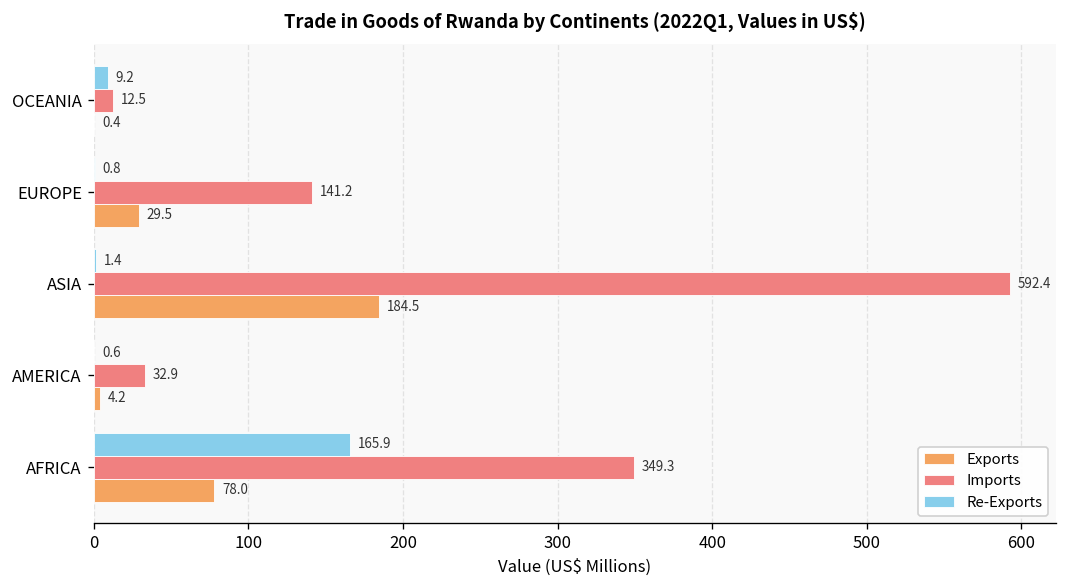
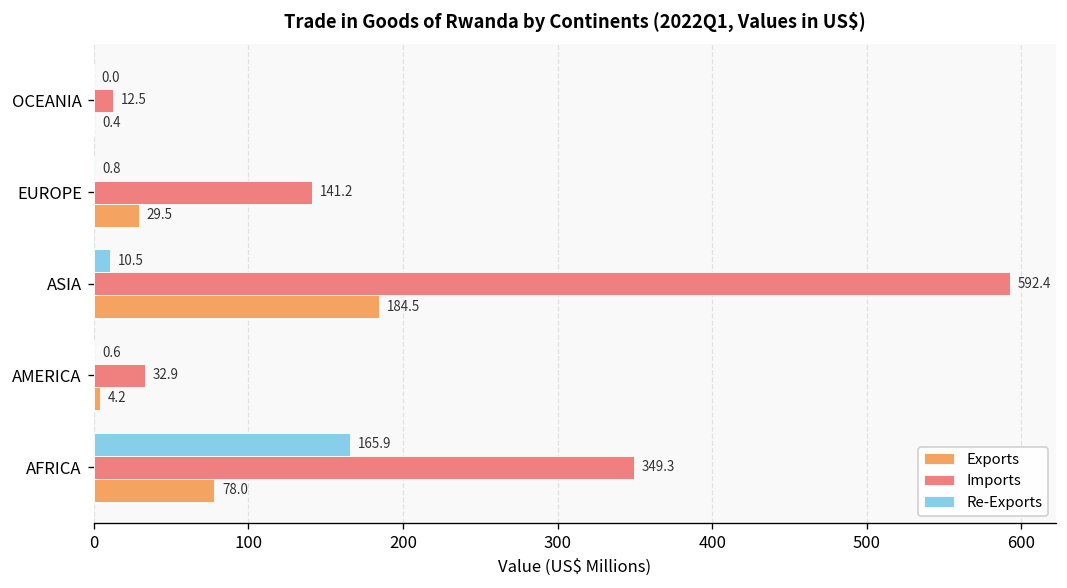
Re-Exports, OCEANIA: 9.2 -> 0.0
Re-Exports, ASIA: 1.4 -> 10.5
